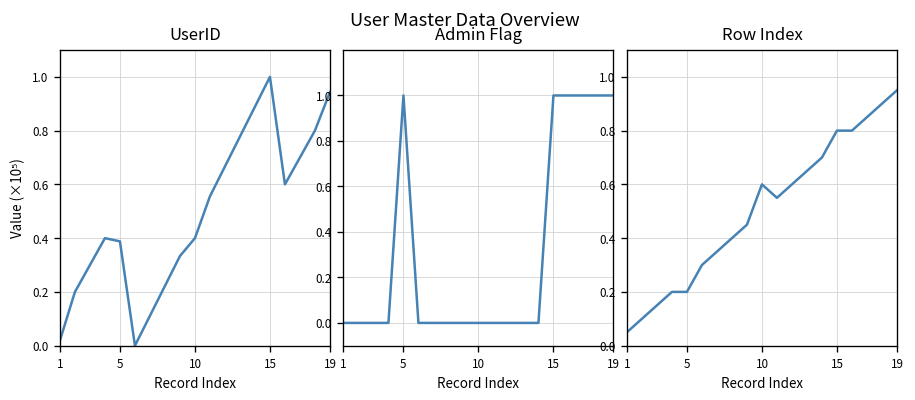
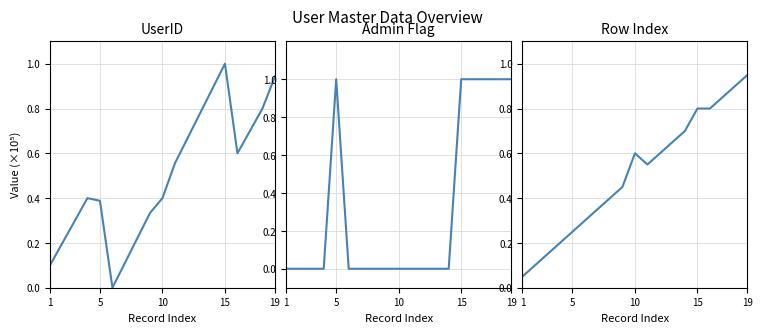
UserID, 1: 0.02 -> 0.10
Row Index, 5: 0.20 -> 0.25
